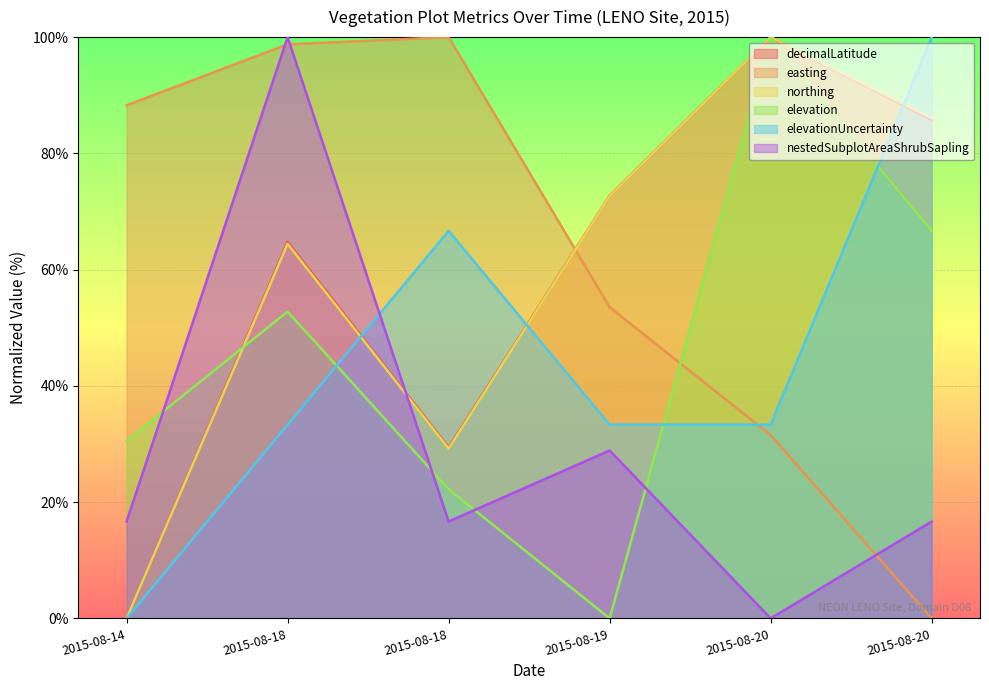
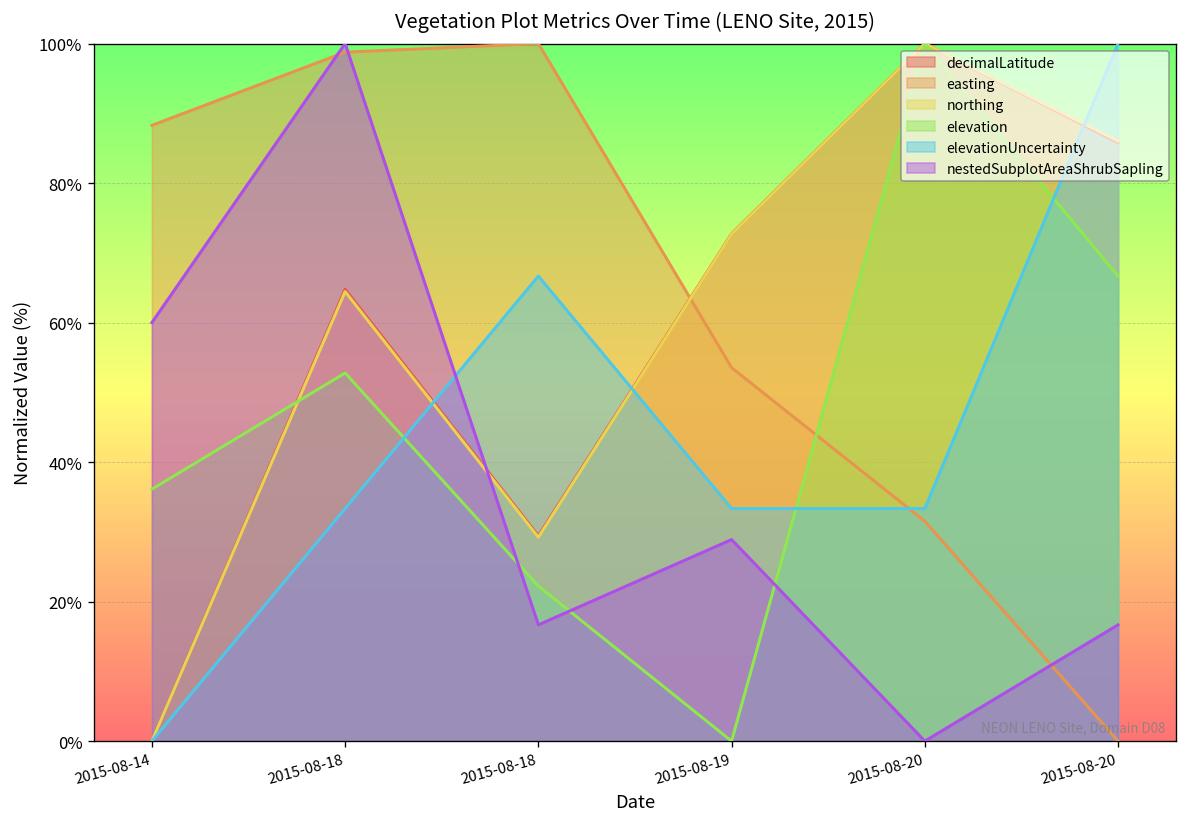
elevation, 2015-08-14: 31% -> 36%
nestedSubplotAreaShrubSapling, 2015-08-14: 17% -> 60%
